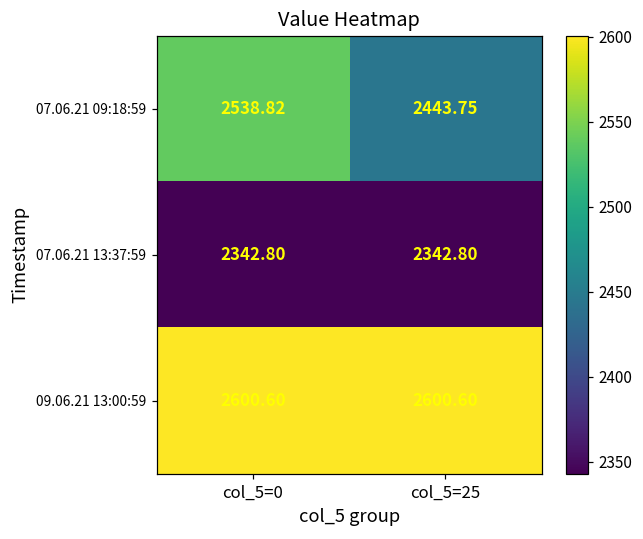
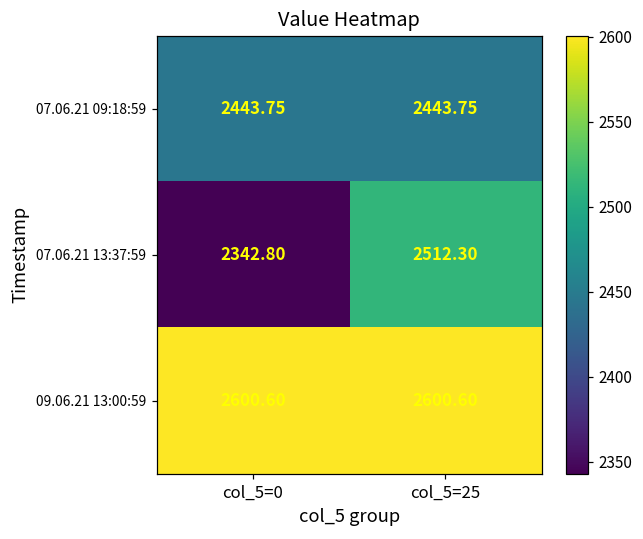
07.06.21 09:18:59, col_5=0: 2538.82 -> 2443.75
07.06.21 13:37:59, col_5=25: 2342.80 -> 2512.30
